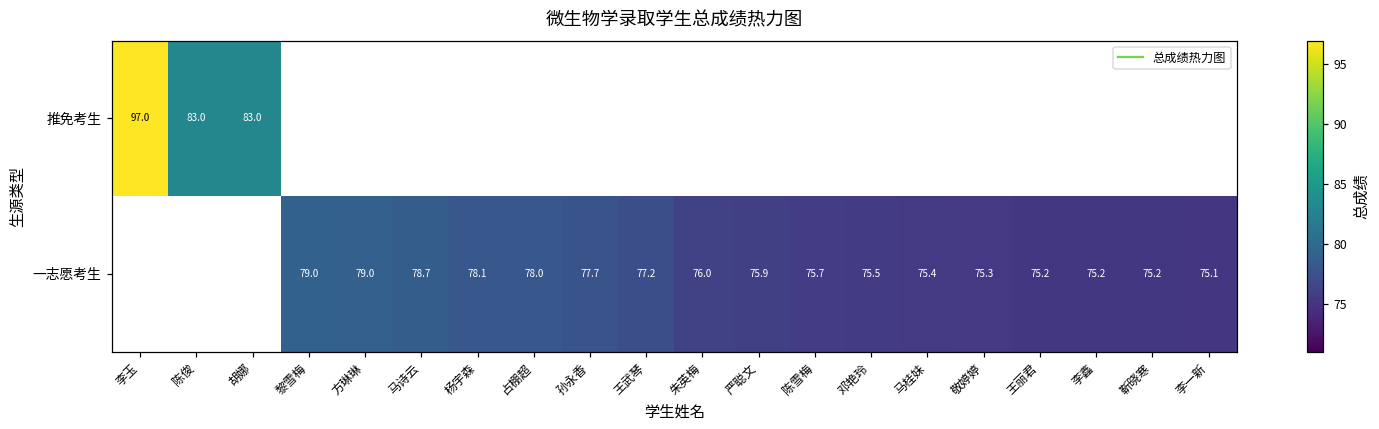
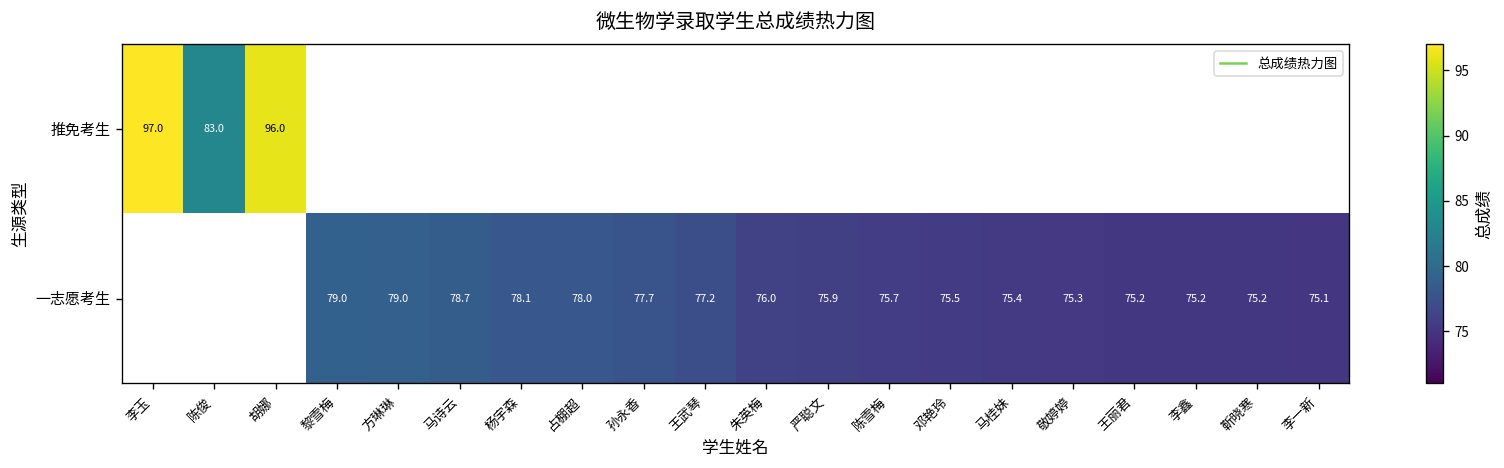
推免考生, 胡娜: 83.0 -> 96.0
